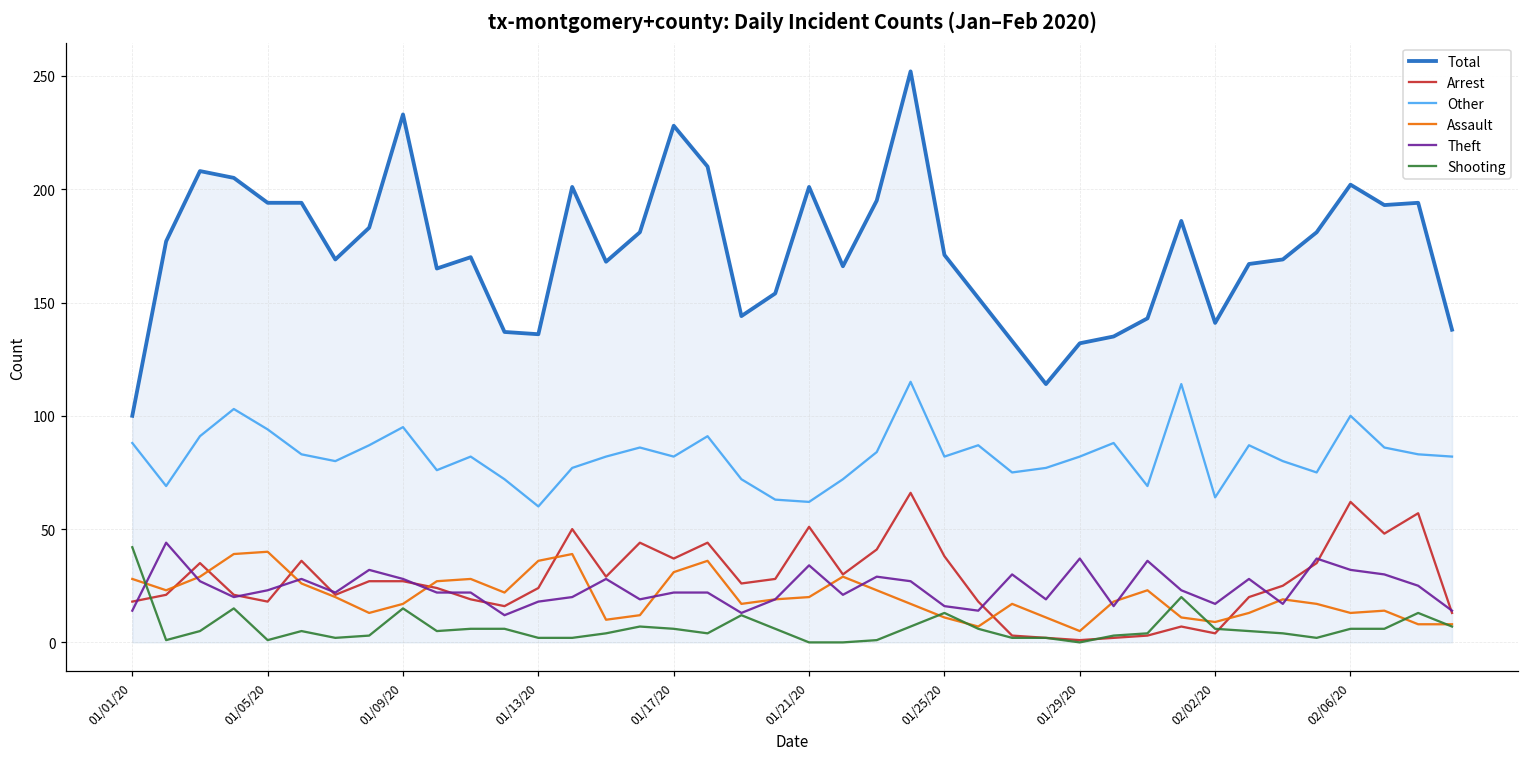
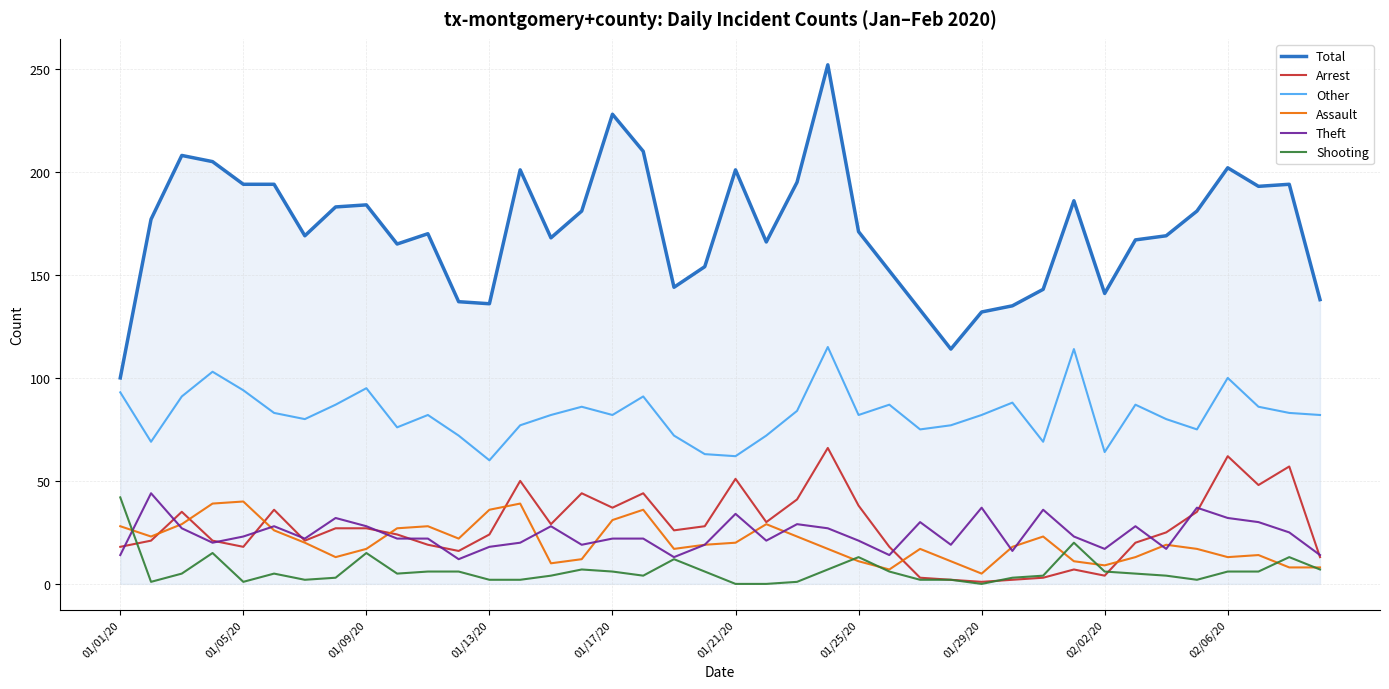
Other, 01/01/20: 88 -> 93
Total, 01/09/20: 233 -> 184
Theft, 01/25/20: 16 -> 21
